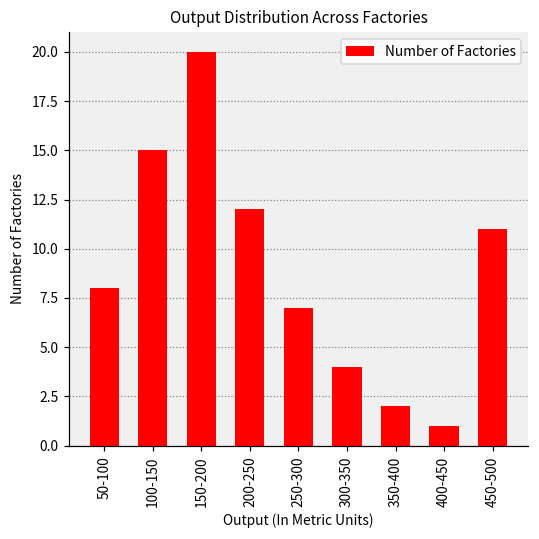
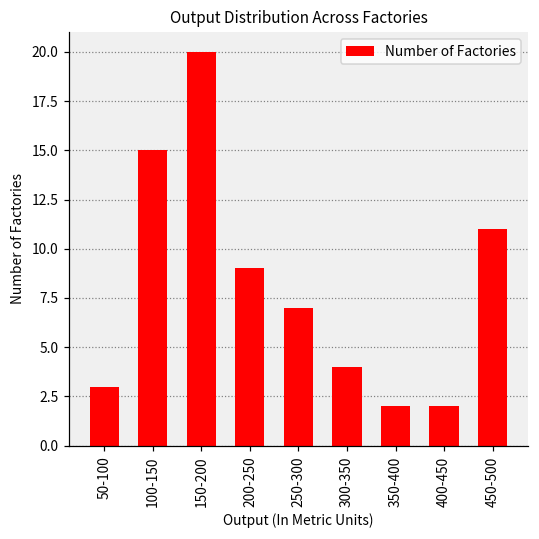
50-100: 8 -> 3
200-250: 12 -> 9
400-450: 1 -> 2
